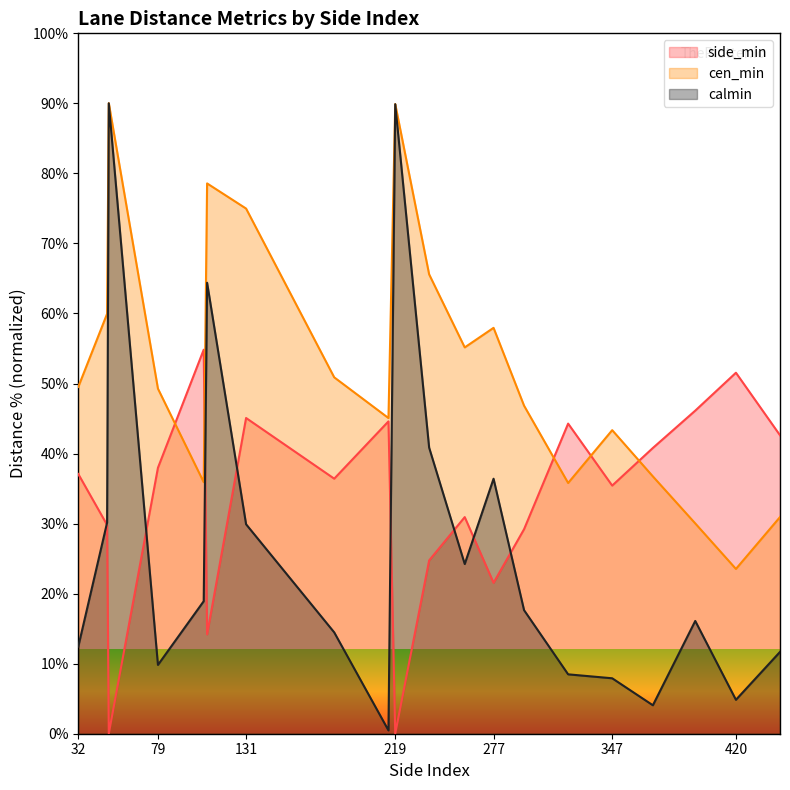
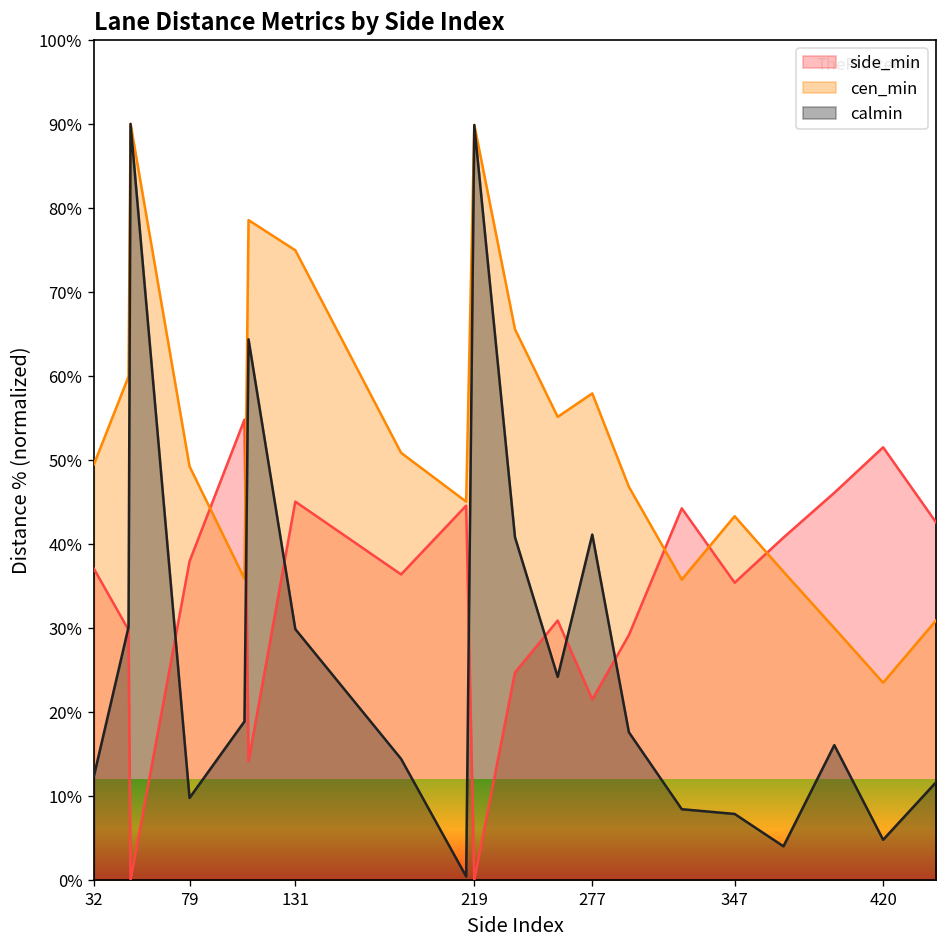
calmin, 277: 36% -> 41%
